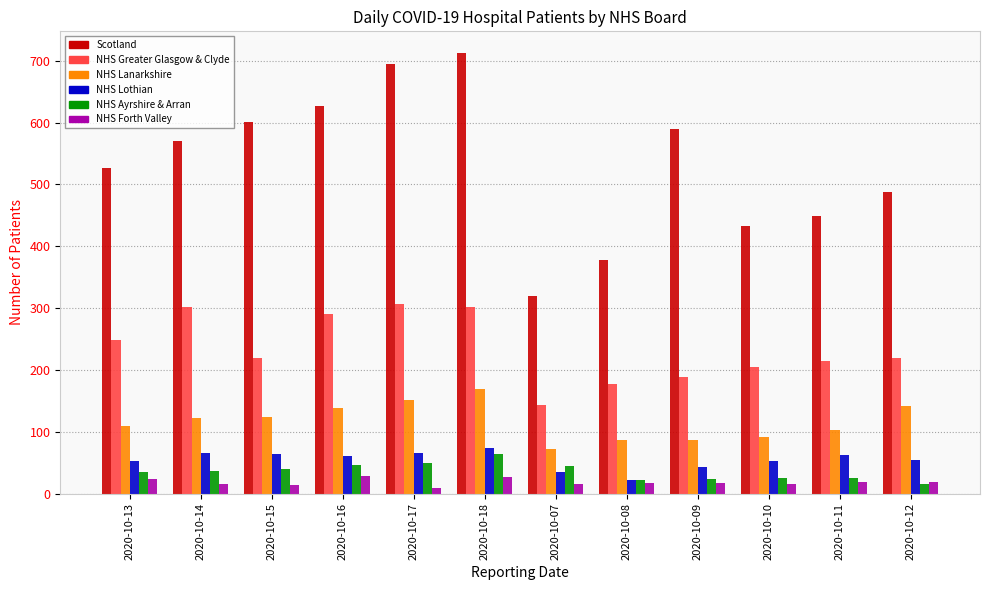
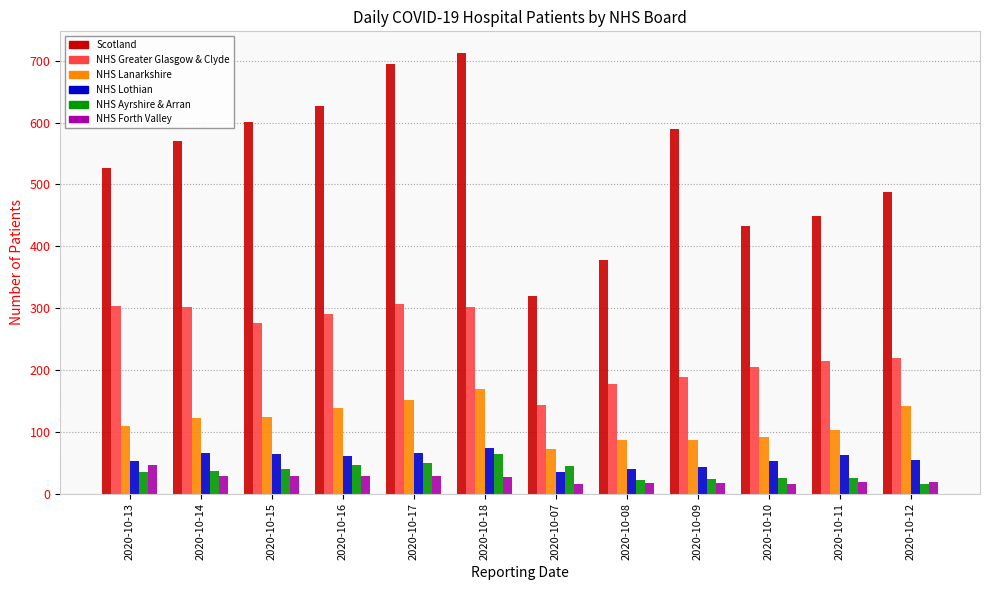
NHS Greater Glasgow & Clyde, 2020-10-13: 250 -> 300
NHS Forth Valley, 2020-10-13: 20 -> 50
NHS Forth Valley, 2020-10-14: 20 -> 30
NHS Greater Glasgow & Clyde, 2020-10-15: 220 -> 280
NHS Forth Valley, 2020-10-15: 10 -> 30
NHS Forth Valley, 2020-10-17: 10 -> 30
NHS Lothian, 2020-10-08: 20 -> 40
